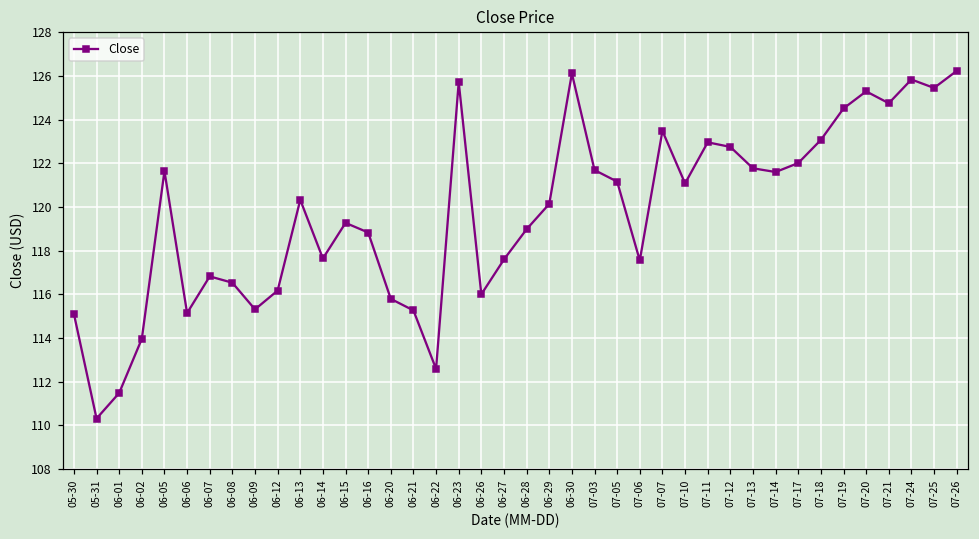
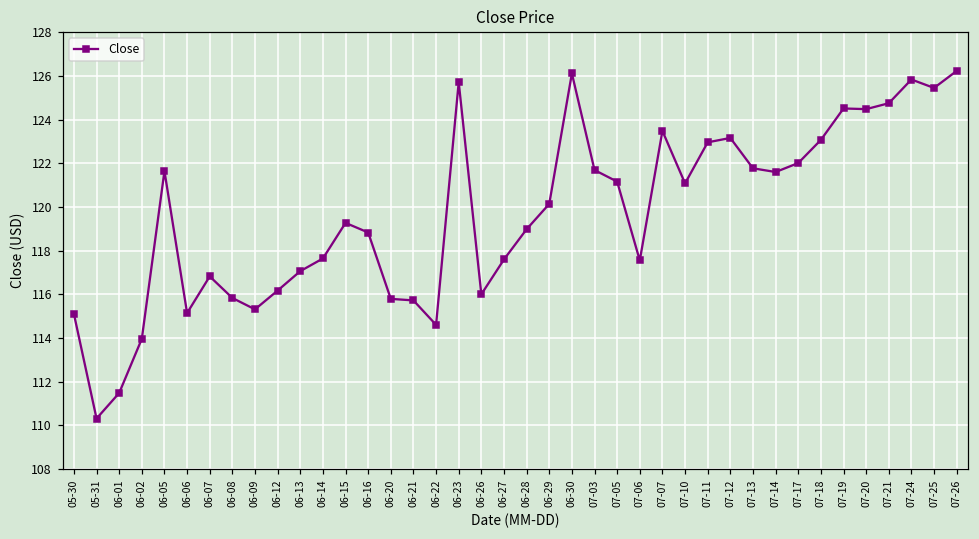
06-08: 116.5 -> 115.8
06-13: 120.3 -> 117.1
06-21: 115.3 -> 115.7
06-22: 112.6 -> 114.6
07-12: 122.8 -> 123.2
07-20: 125.3 -> 124.5
